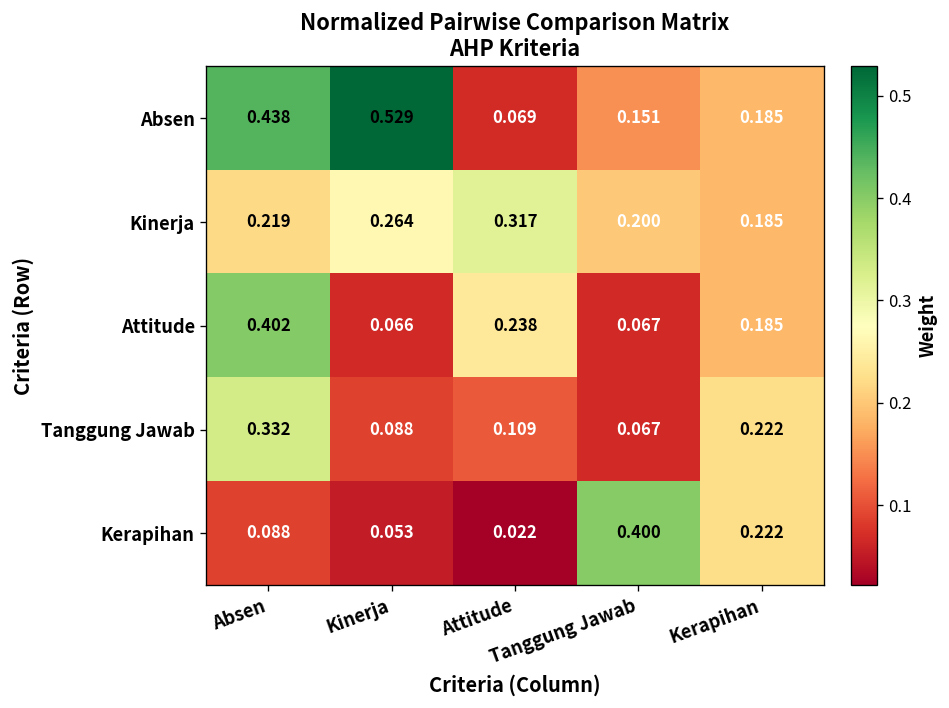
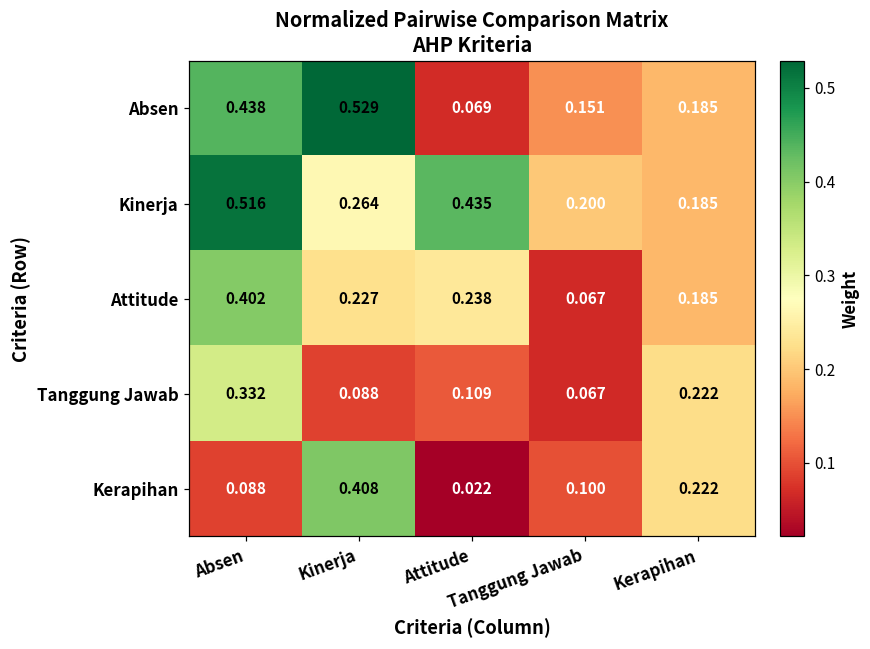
Kinerja, Absen: 0.219 -> 0.516
Kinerja, Attitude: 0.317 -> 0.435
Attitude, Kinerja: 0.066 -> 0.227
Kerapihan, Kinerja: 0.053 -> 0.408
Kerapihan, Tanggung Jawab: 0.400 -> 0.100
